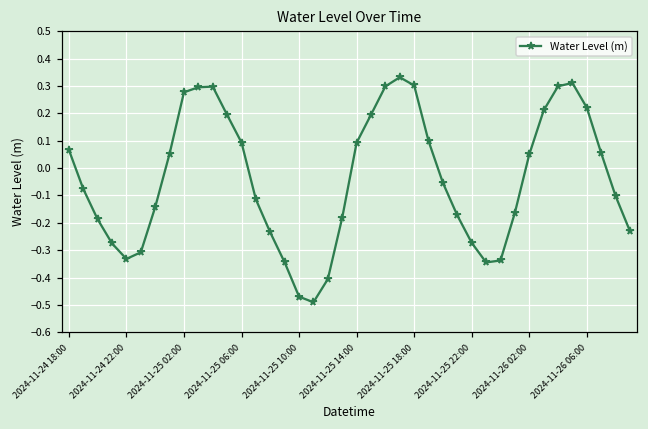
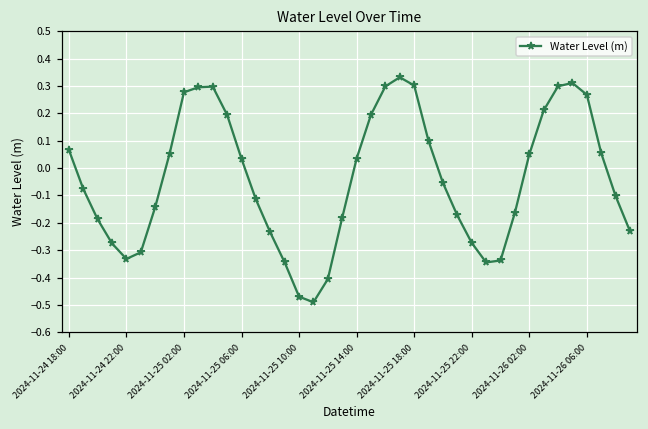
2024-11-25 06:00: 0.09 -> 0.03
2024-11-25 14:00: 0.09 -> 0.03
2024-11-26 06:00: 0.22 -> 0.27
